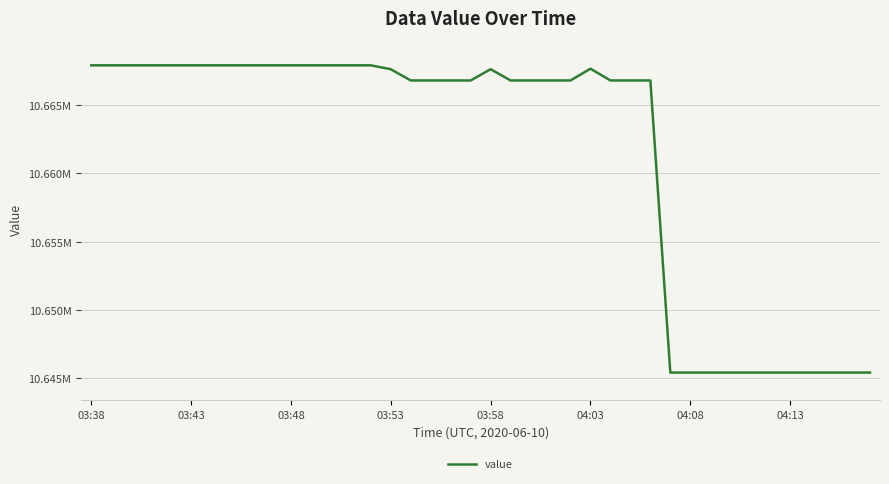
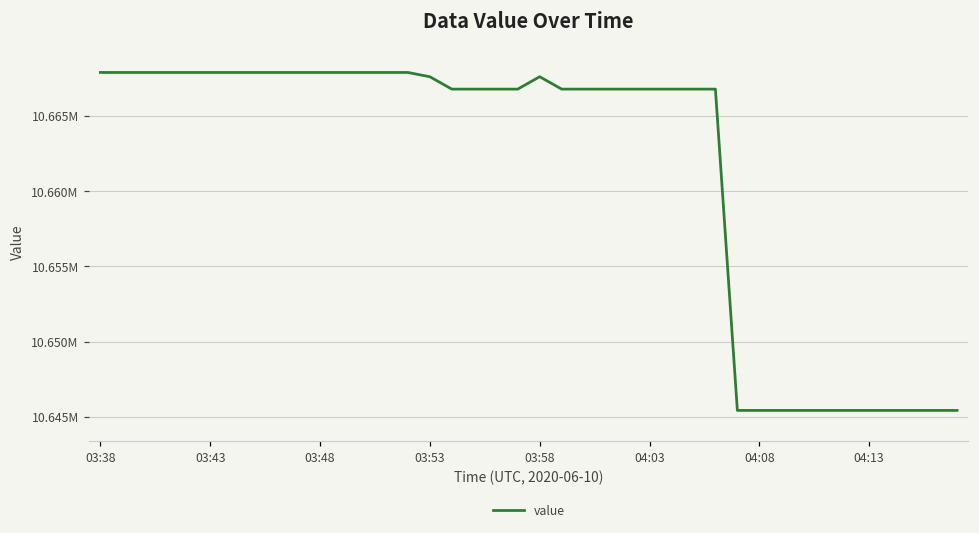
04:03: 10667600 -> 10666800
